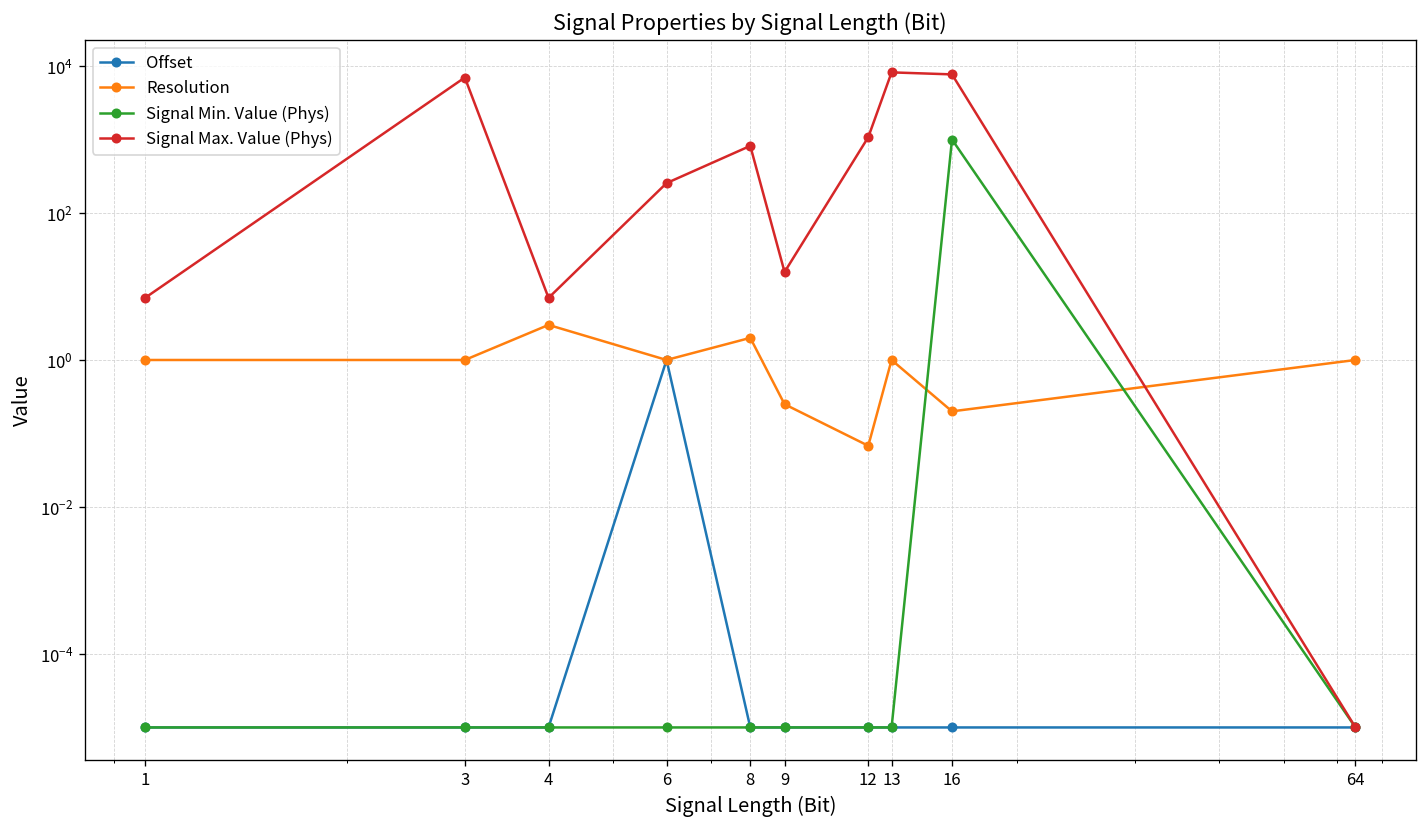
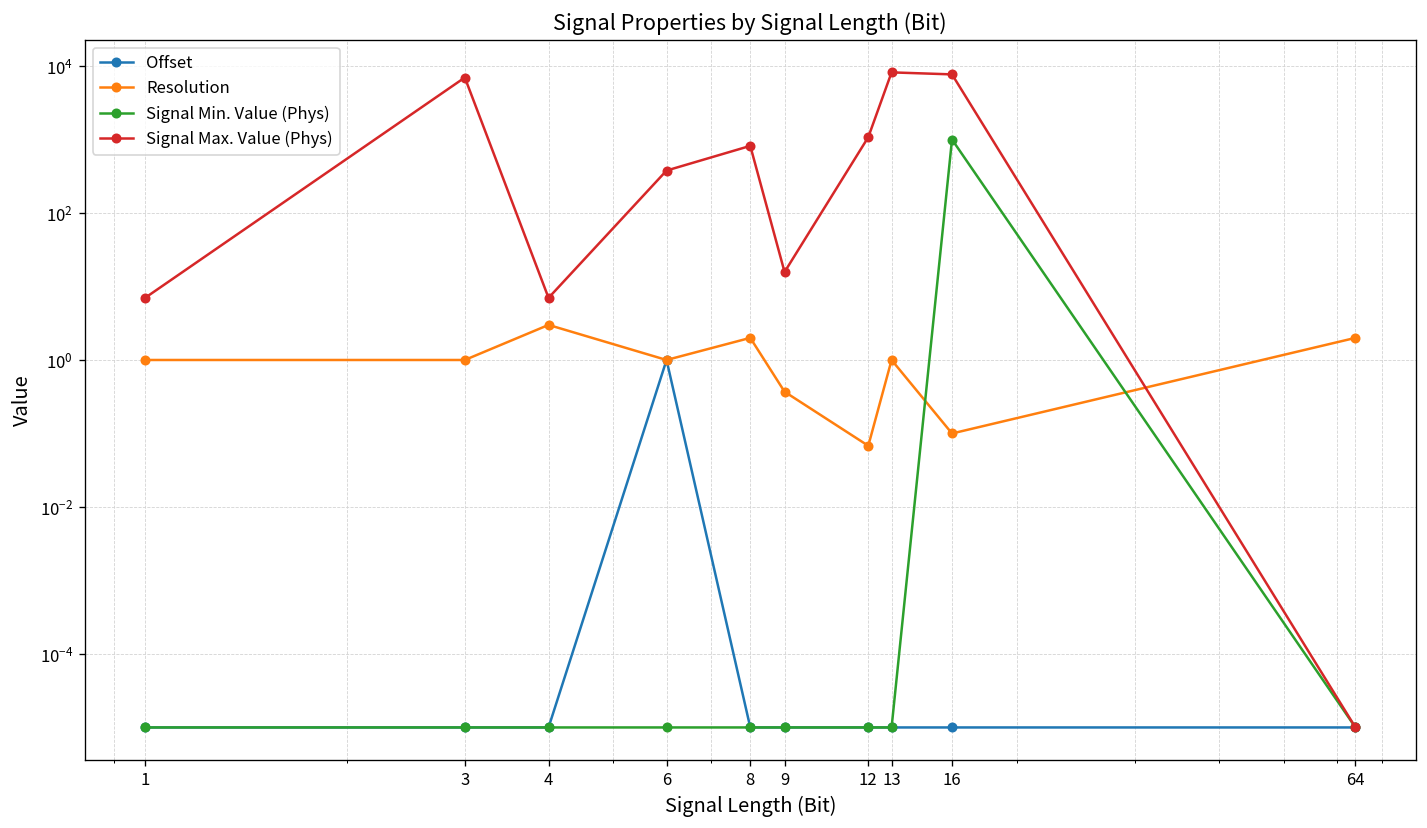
Signal Max. Value (Phys), 6: 260 -> 400
Resolution, 9: 0.25 -> 0.4
Resolution, 16: 0.2 -> 0.1
Resolution, 64: 1 -> 2
